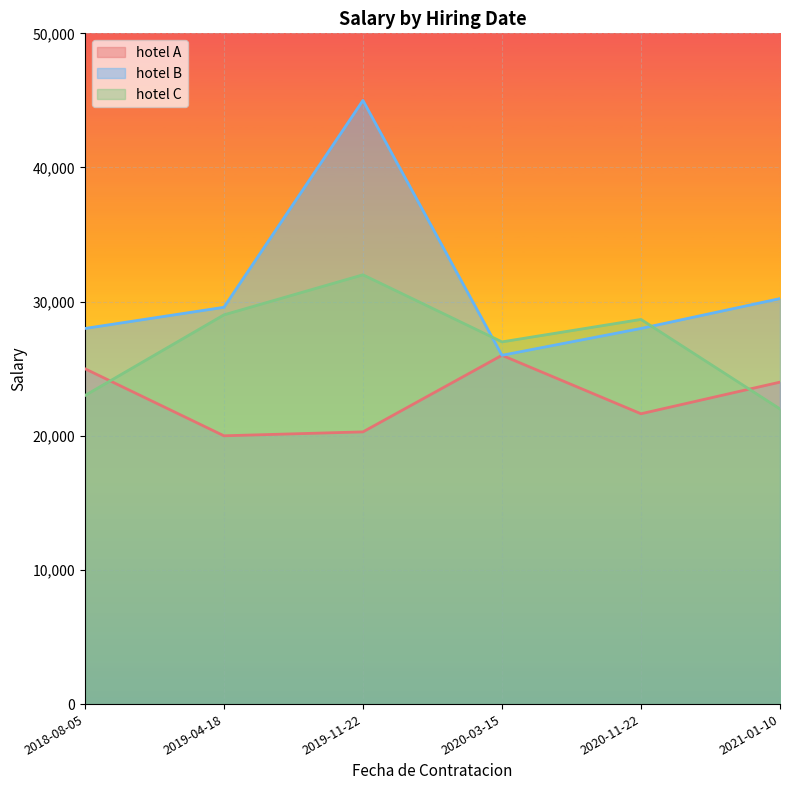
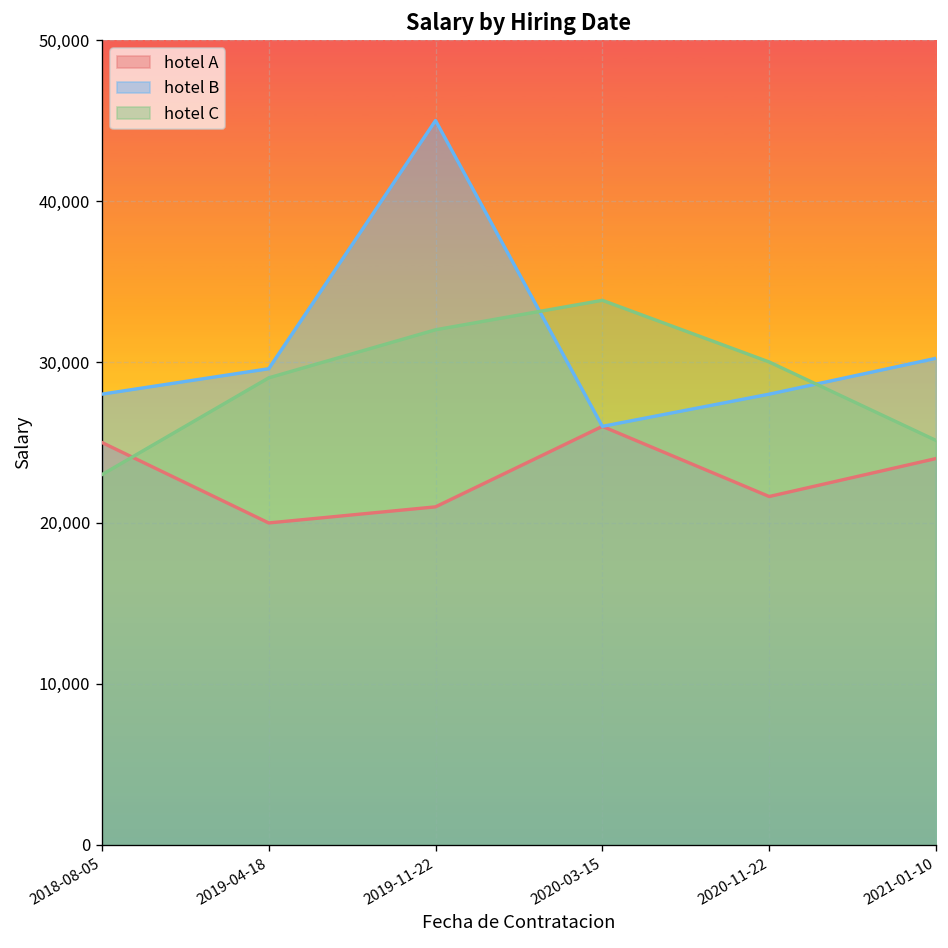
hotel A, 2019-11-22: 20,300 -> 21,000
hotel C, 2020-03-15: 27,000 -> 33,800
hotel C, 2020-11-22: 28,700 -> 30,000
hotel C, 2021-01-10: 22,000 -> 25,100
